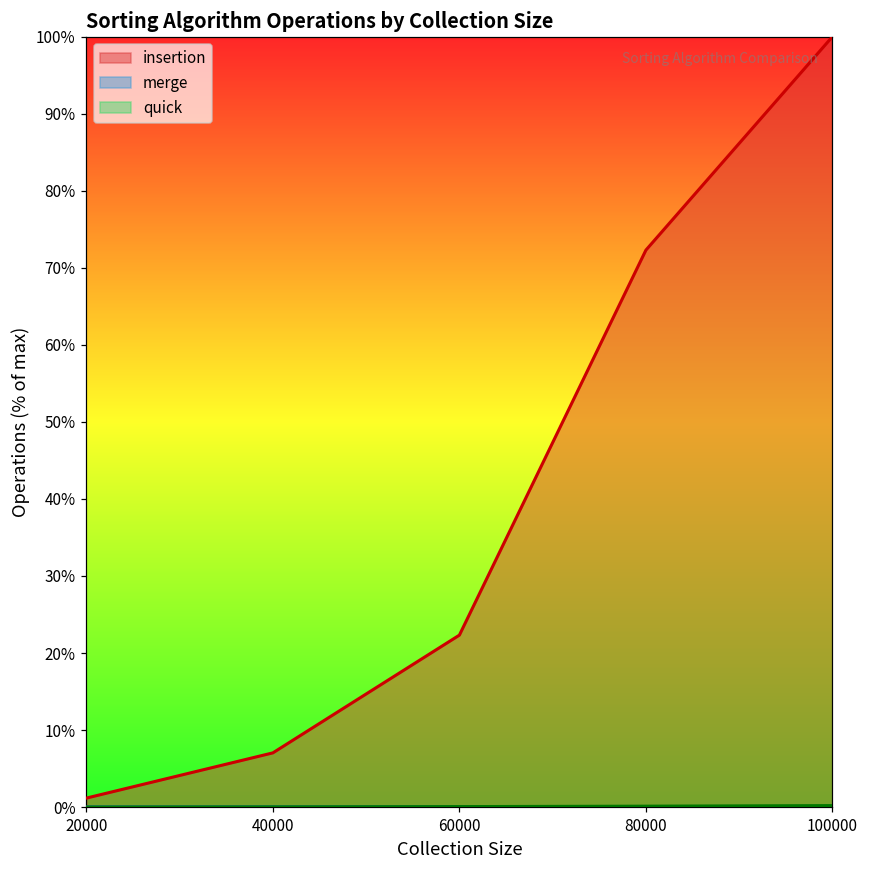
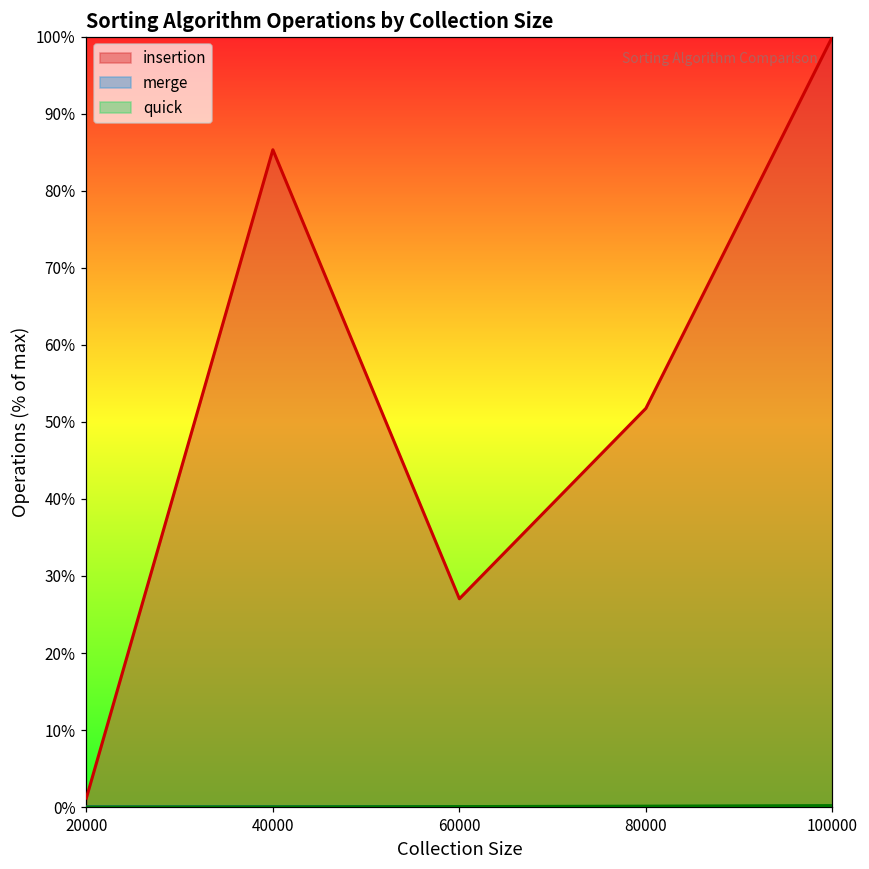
insertion, 40000: 7% -> 85%
insertion, 60000: 22% -> 27%
insertion, 80000: 72% -> 52%
